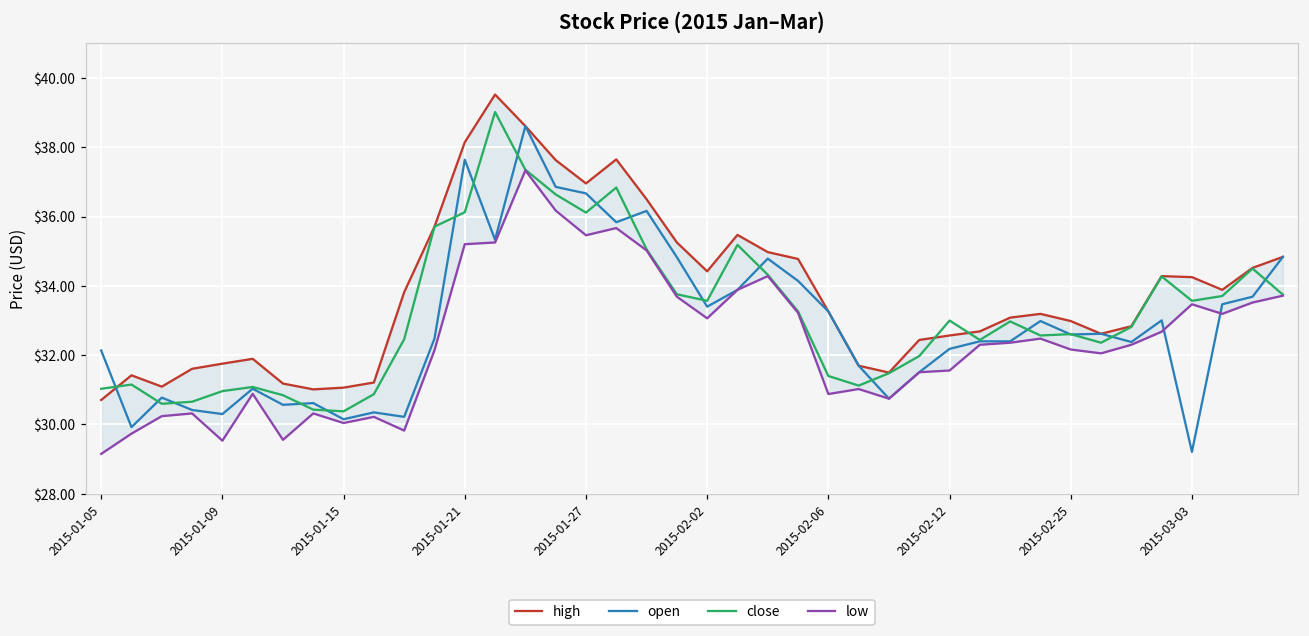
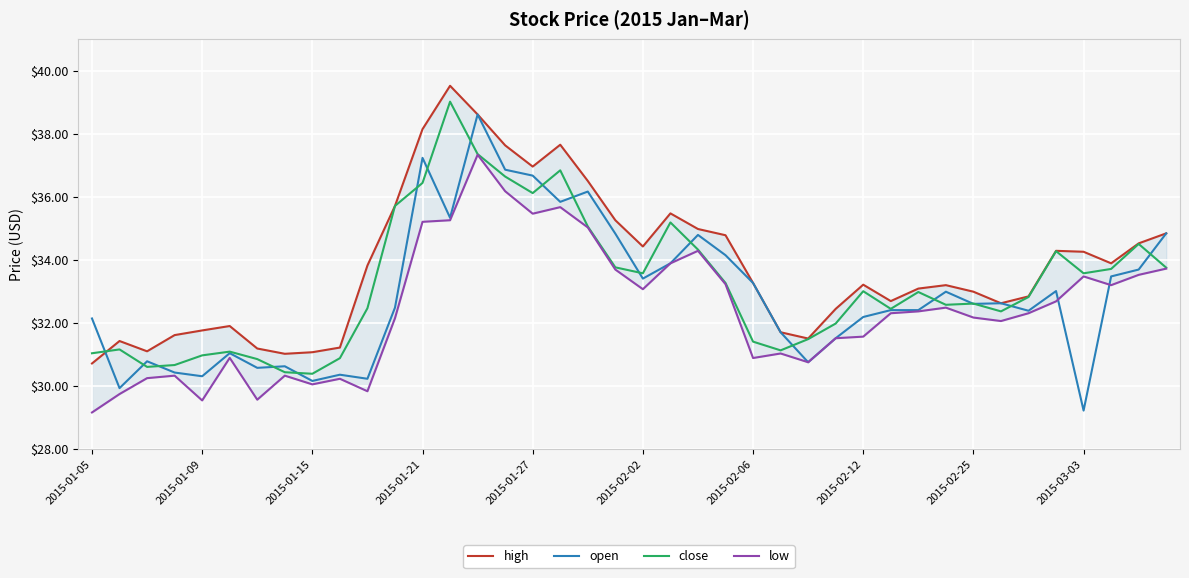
open, 2015-01-21: $37.6 -> $37.2
close, 2015-01-21: $36.1 -> $36.4
high, 2015-02-12: $32.6 -> $33.2
